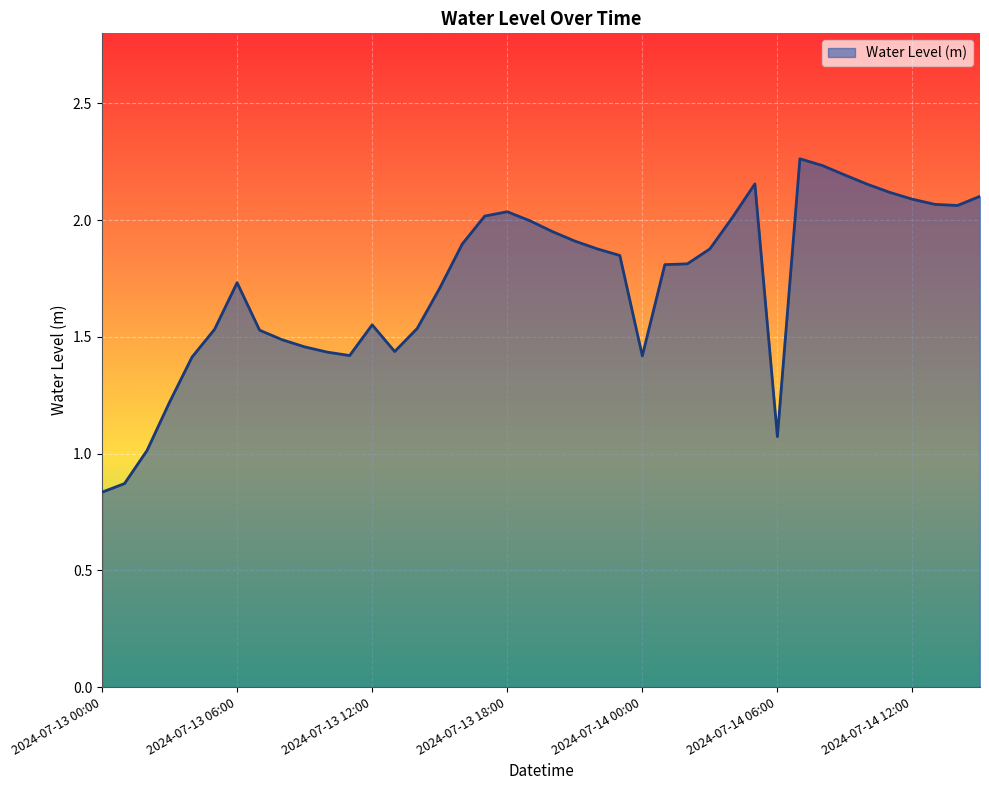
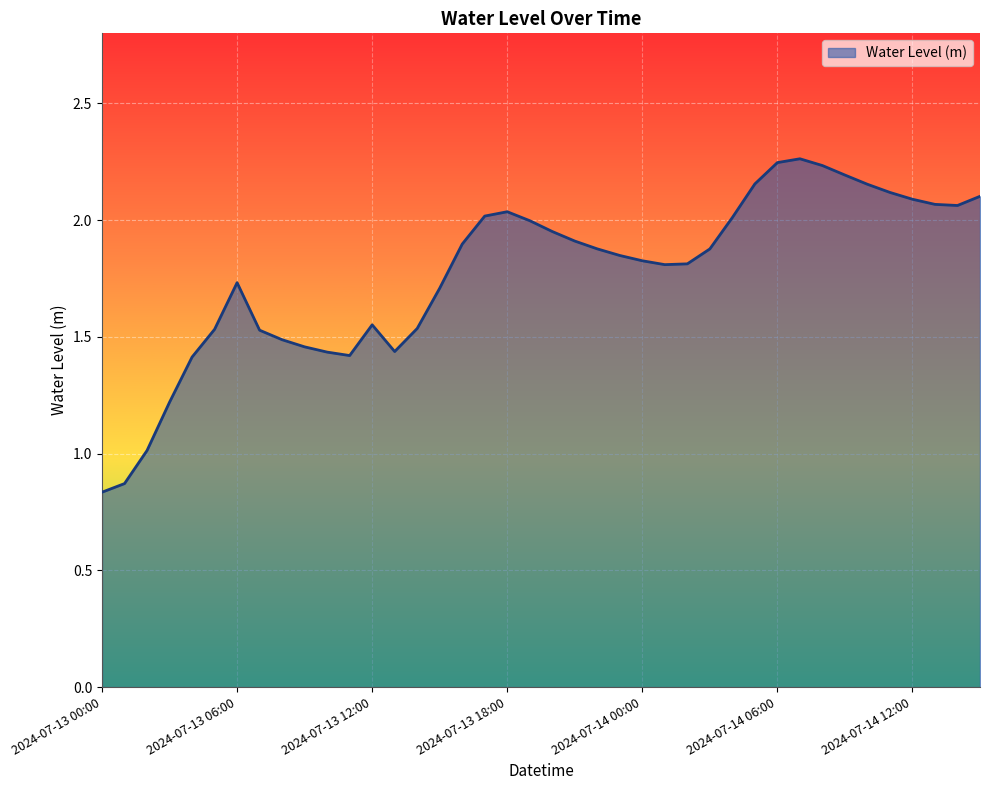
2024-07-14 00:00: 1.42 -> 1.83
2024-07-14 06:00: 1.07 -> 2.25
